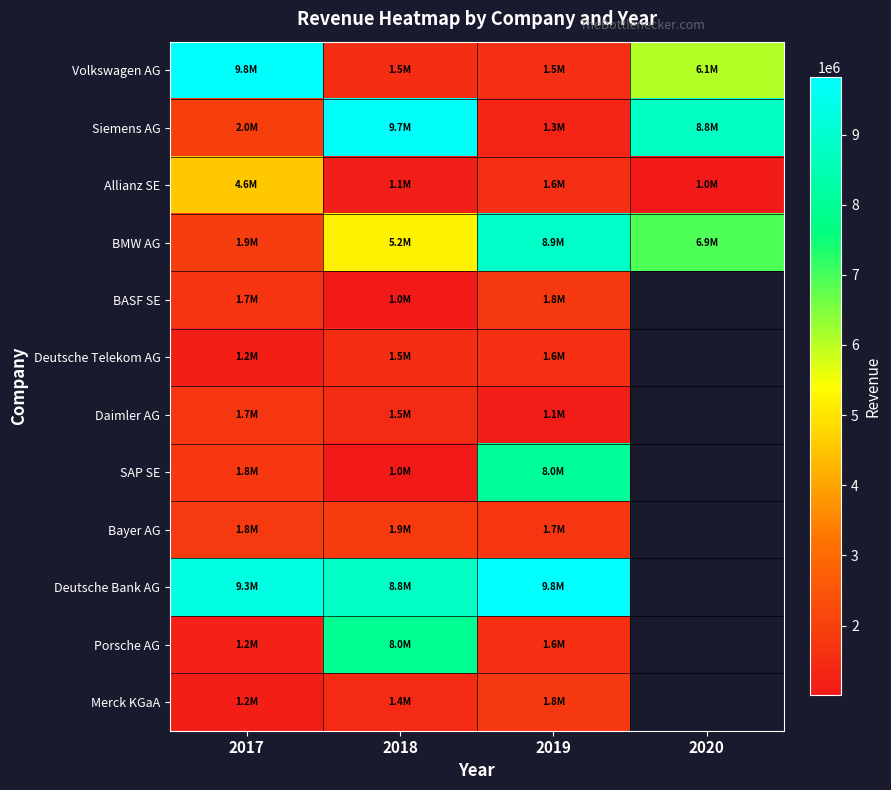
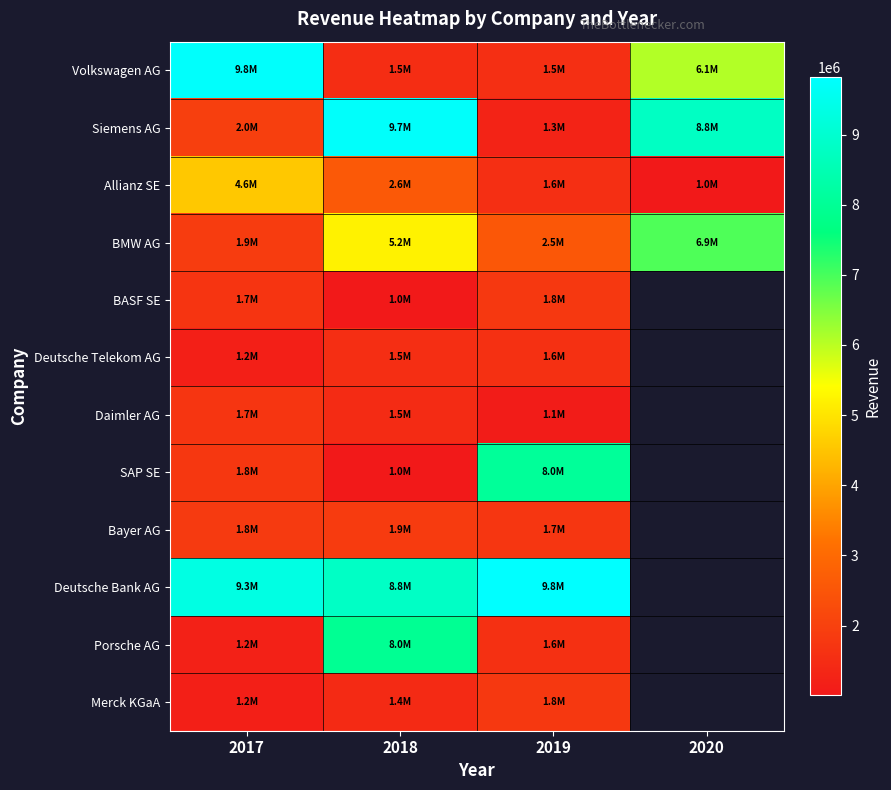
Allianz SE, 2018: 1.1M -> 2.6M
BMW AG, 2019: 8.9M -> 2.5M
